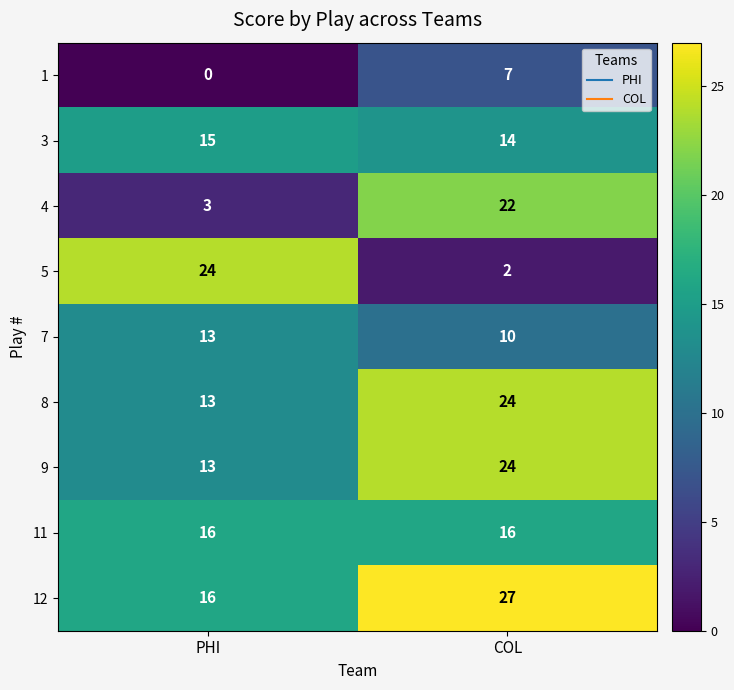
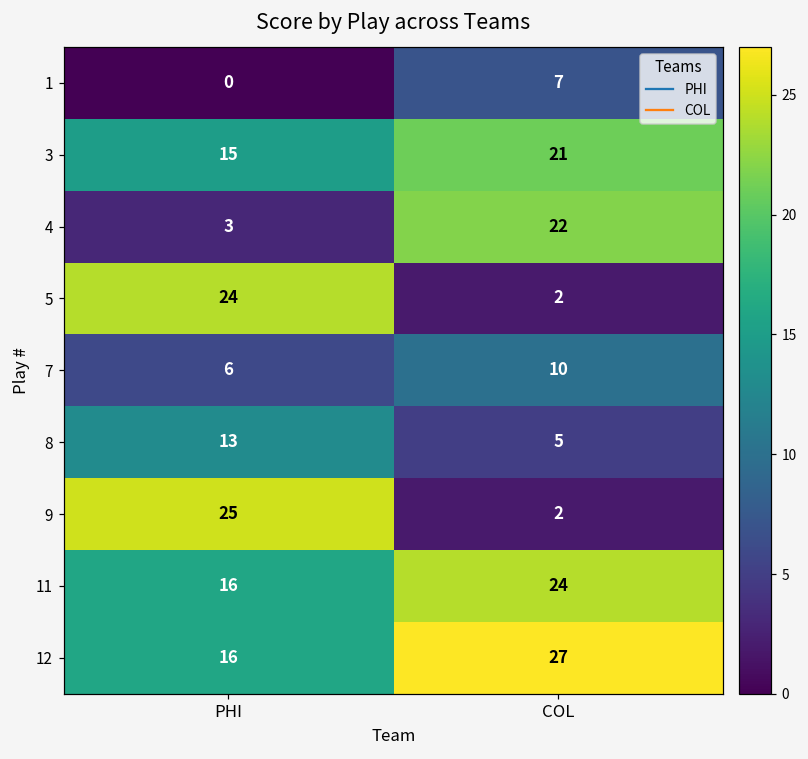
3, COL: 14 -> 21
7, PHI: 13 -> 6
8, COL: 24 -> 5
9, PHI: 13 -> 25
9, COL: 24 -> 2
11, COL: 16 -> 24
